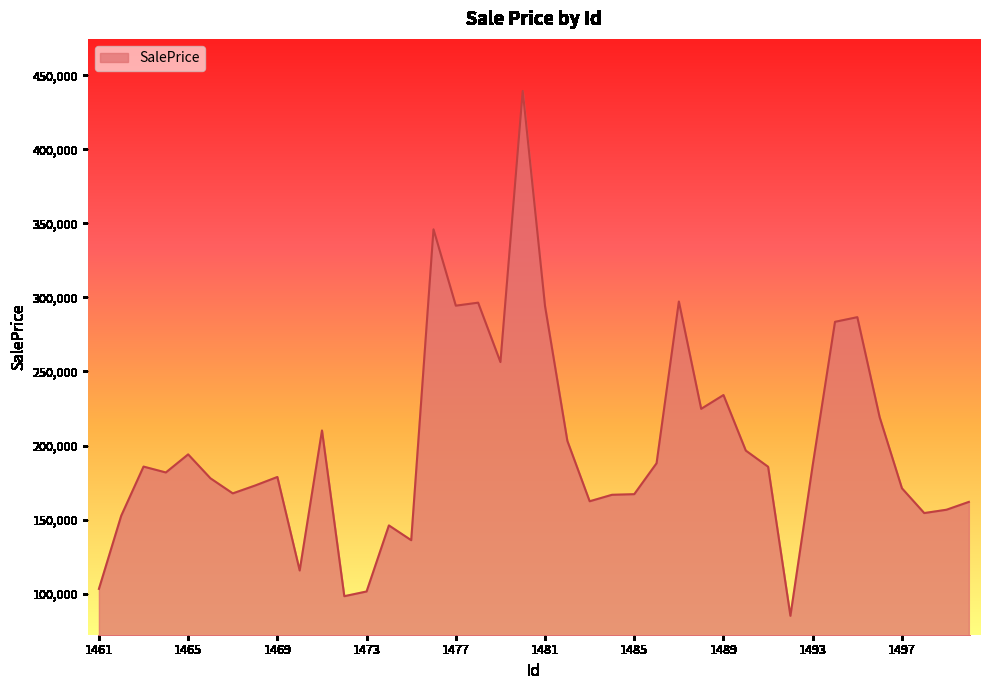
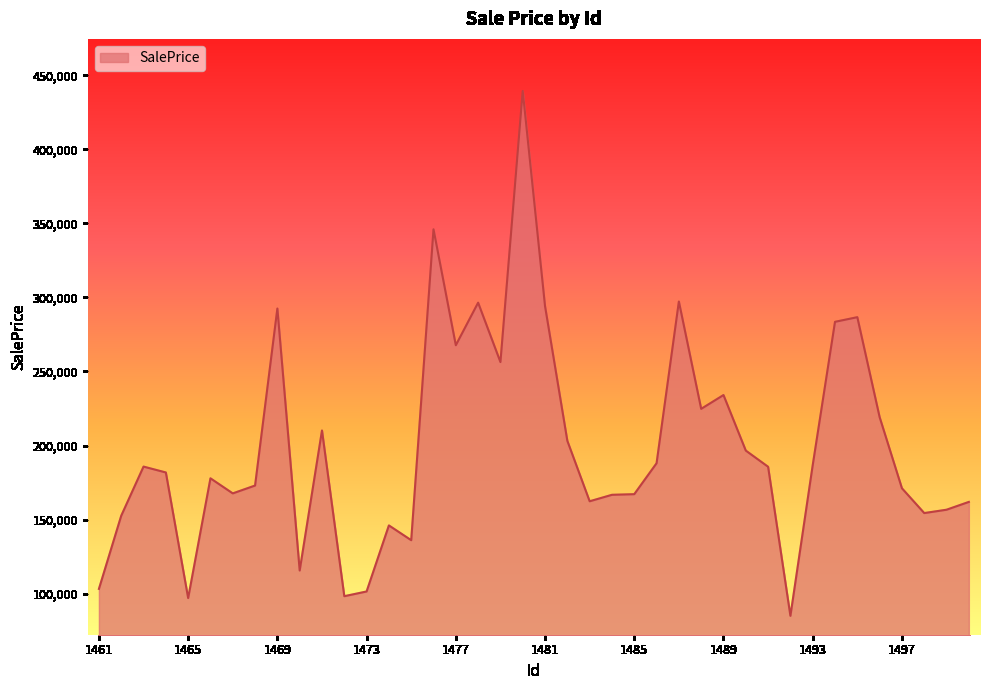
1465: 194,000 -> 97,000
1469: 179,000 -> 292,000
1477: 294,000 -> 268,000
